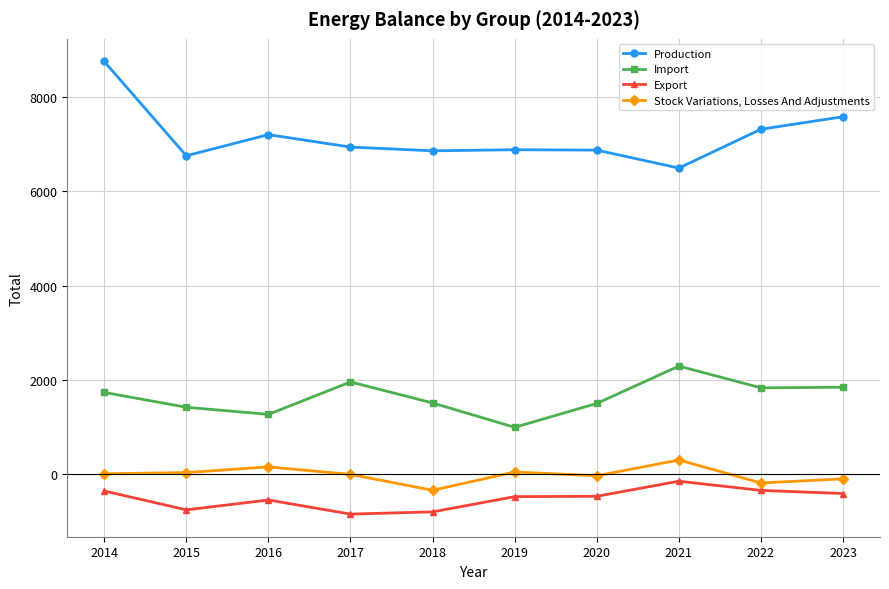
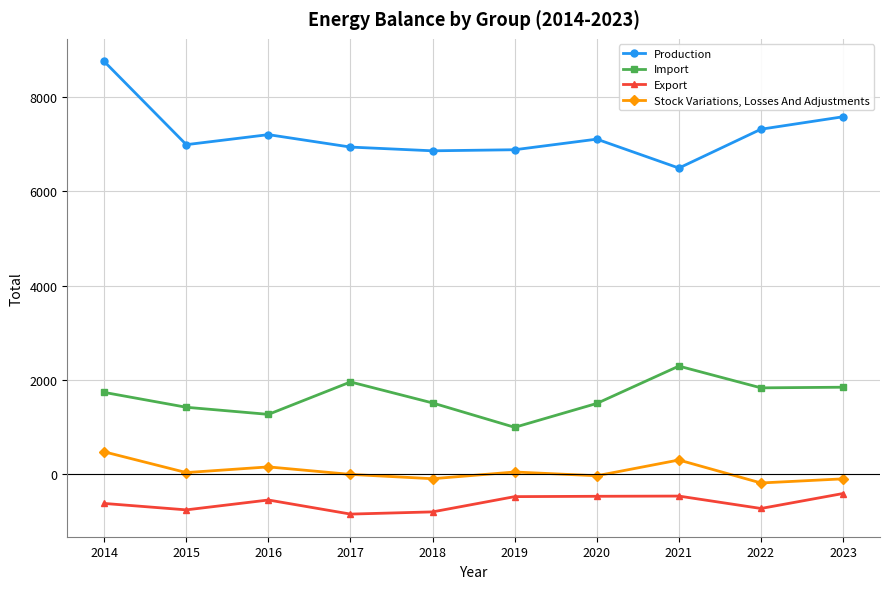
Export, 2014: -400 -> -600
Stock Variations, Losses And Adjustments, 2014: 0 -> 500
Production, 2015: 6800 -> 7000
Stock Variations, Losses And Adjustments, 2018: -300 -> -100
Production, 2020: 6900 -> 7100
Export, 2021: -100 -> -500
Export, 2022: -300 -> -700
